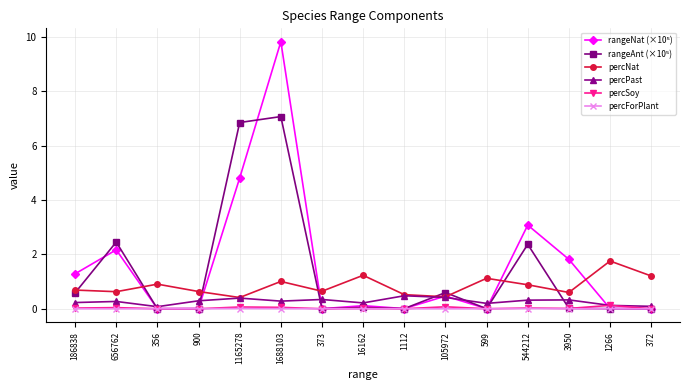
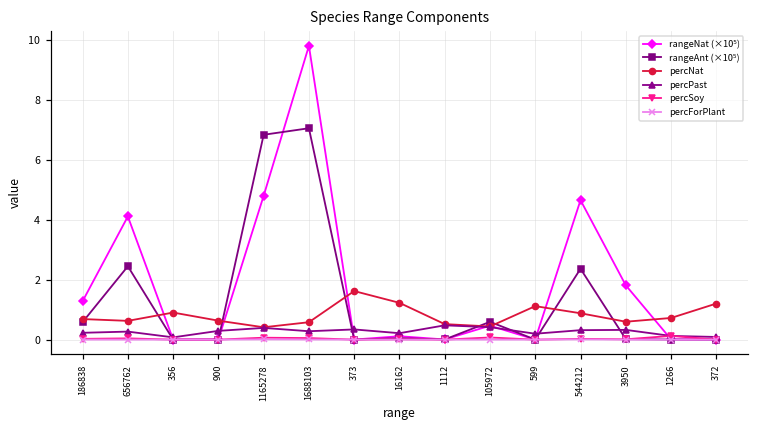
rangeNat (×10⁵), 656762: 2.2 -> 4.1
percNat, 1688103: 1.0 -> 0.6
percNat, 373: 0.6 -> 1.6
rangeNat (×10⁵), 544212: 3.1 -> 4.7
percNat, 1266: 1.8 -> 0.7
